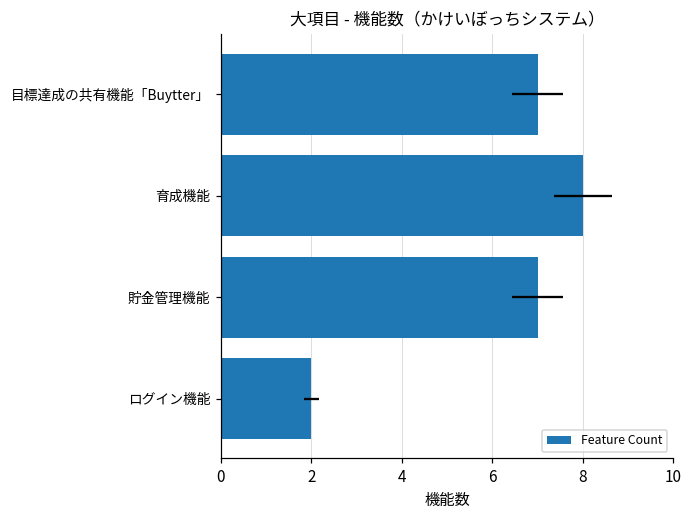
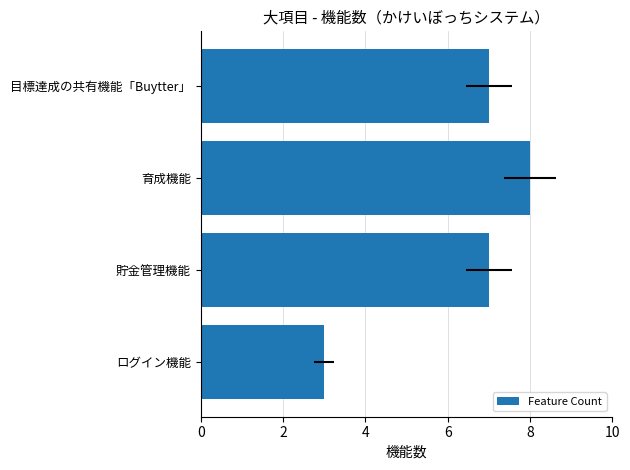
ログイン機能: 2 -> 3
